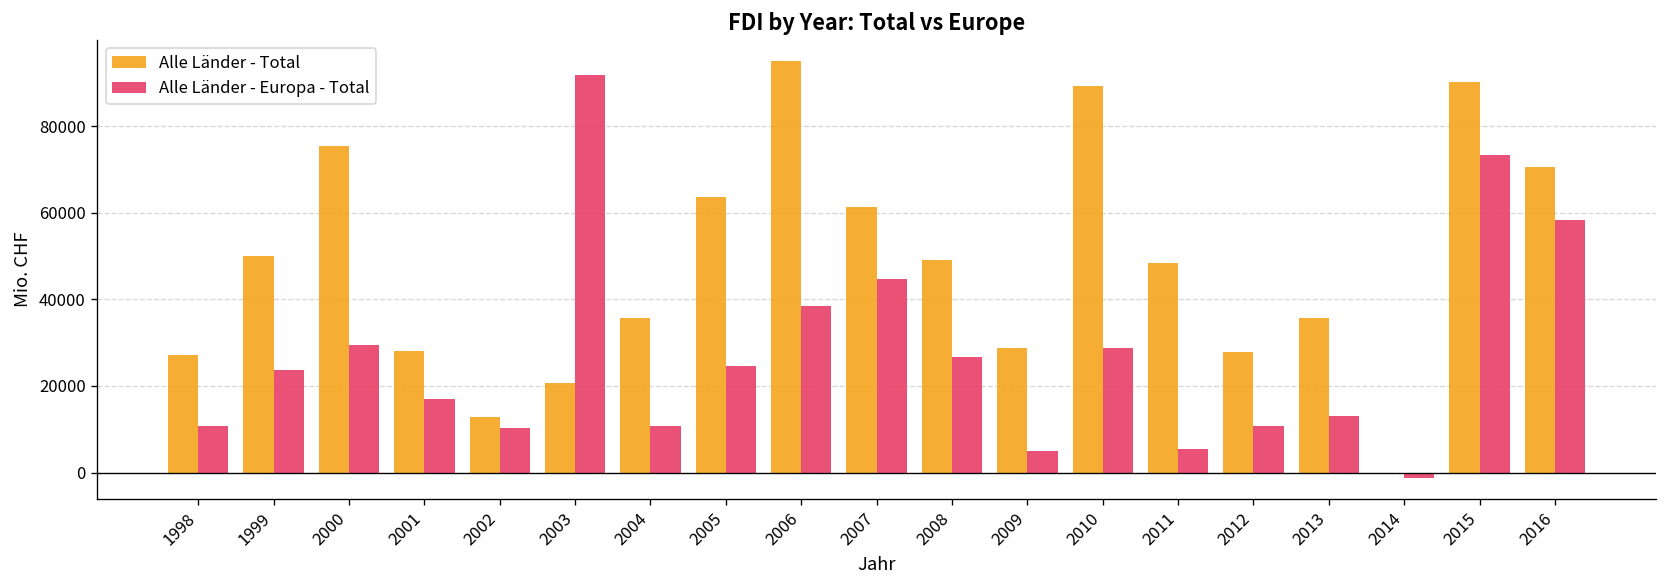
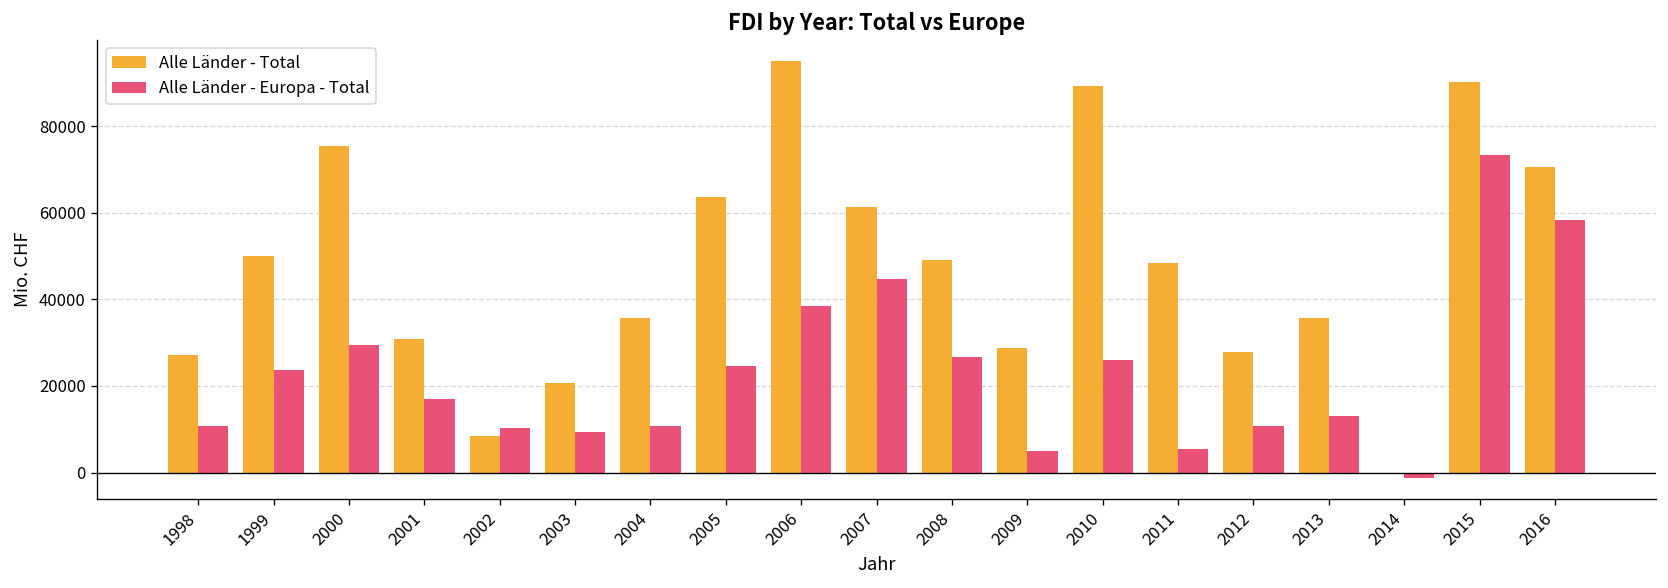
Alle Länder - Total, 2001: 28000 -> 31000
Alle Länder - Total, 2002: 13000 -> 8000
Alle Länder - Europa - Total, 2003: 92000 -> 9000
Alle Länder - Europa - Total, 2010: 29000 -> 26000
